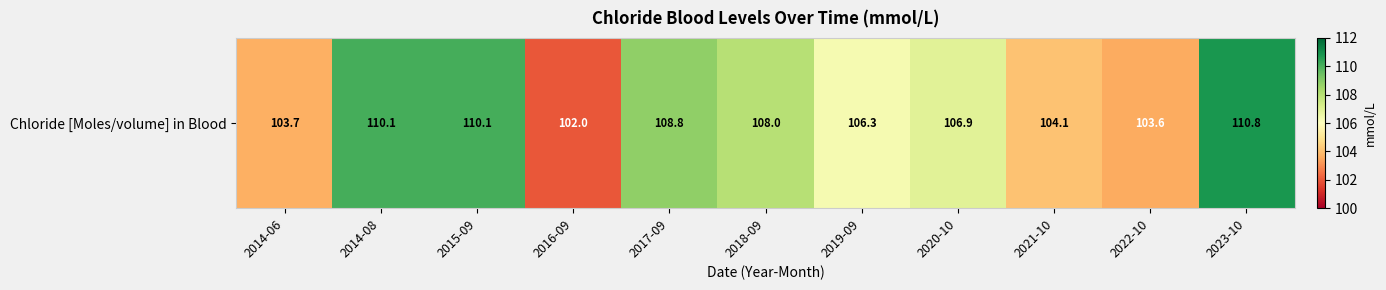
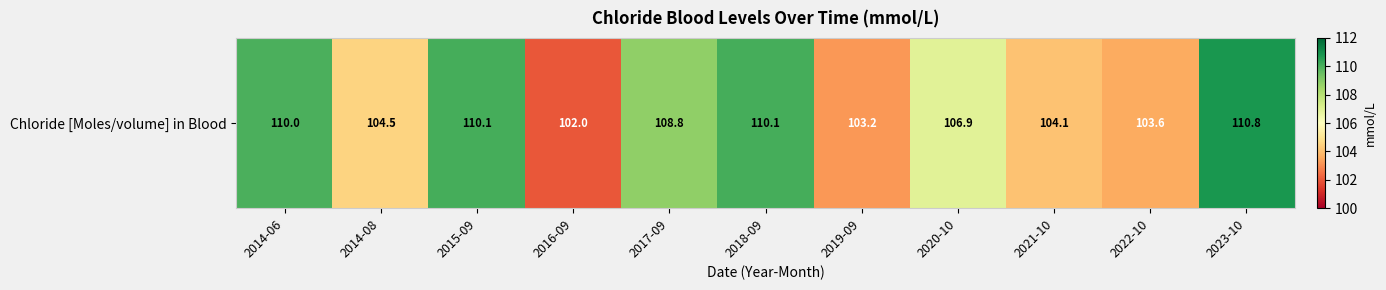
Chloride [Moles/volume] in Blood, 2014-06: 103.7 -> 110.0
Chloride [Moles/volume] in Blood, 2014-08: 110.1 -> 104.5
Chloride [Moles/volume] in Blood, 2018-09: 108.0 -> 110.1
Chloride [Moles/volume] in Blood, 2019-09: 106.3 -> 103.2
